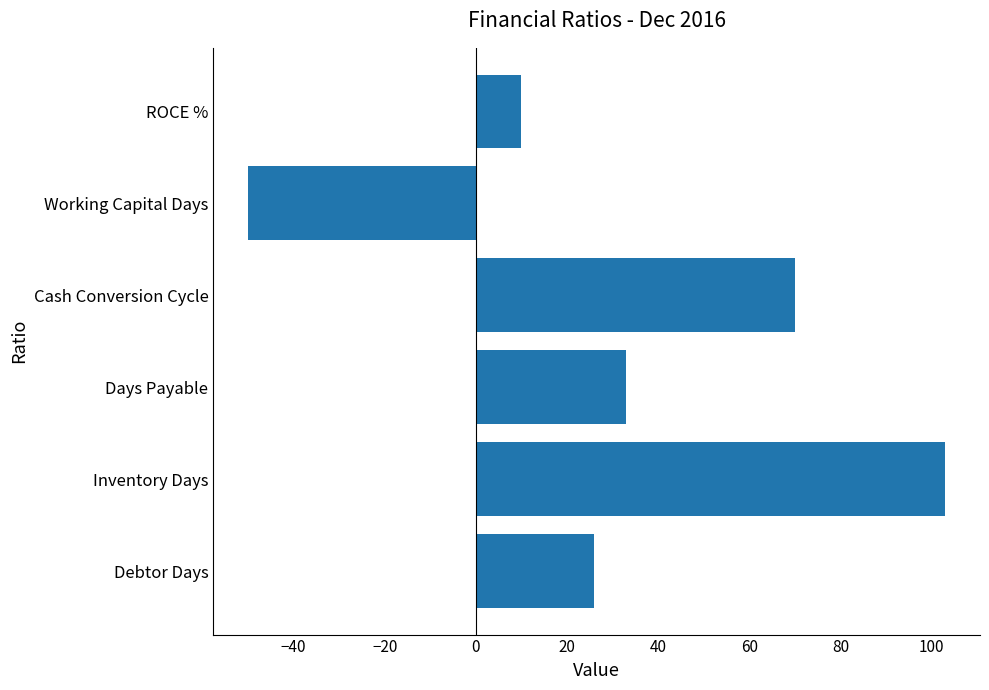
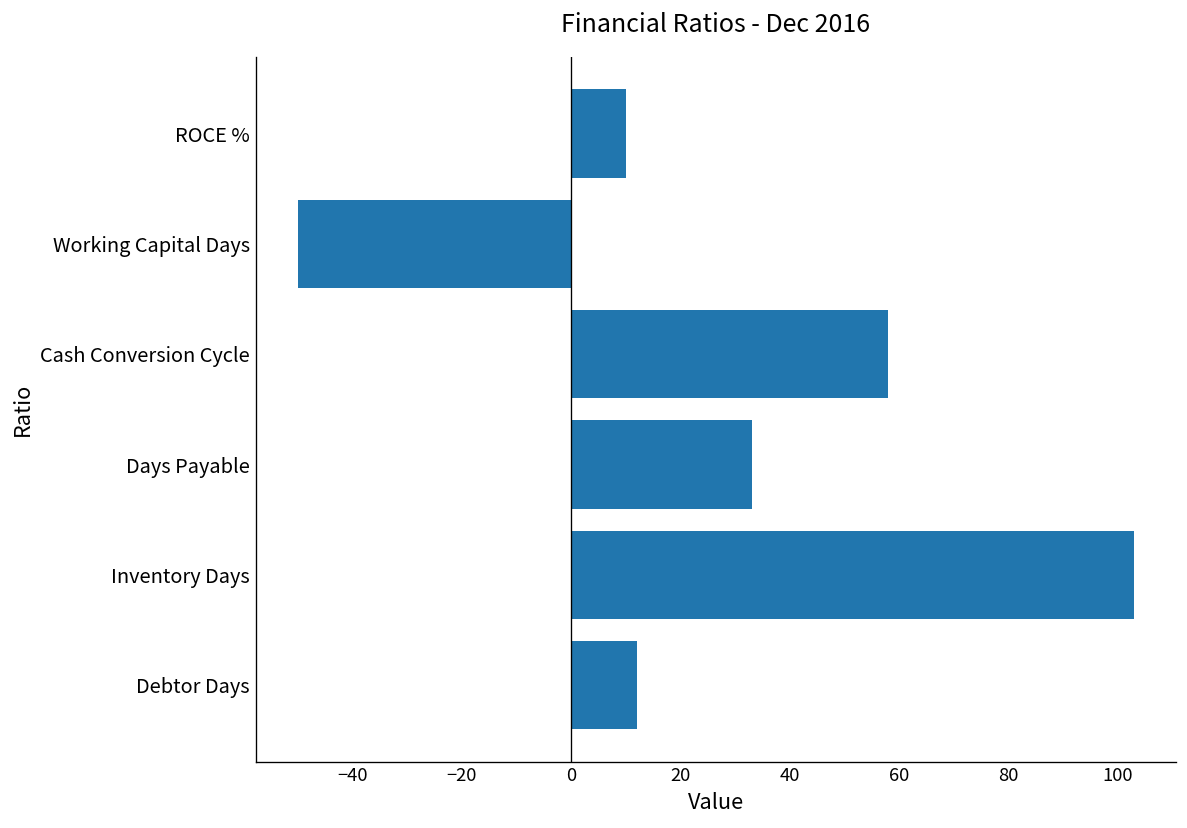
Cash Conversion Cycle: 70 -> 58
Debtor Days: 26 -> 12
